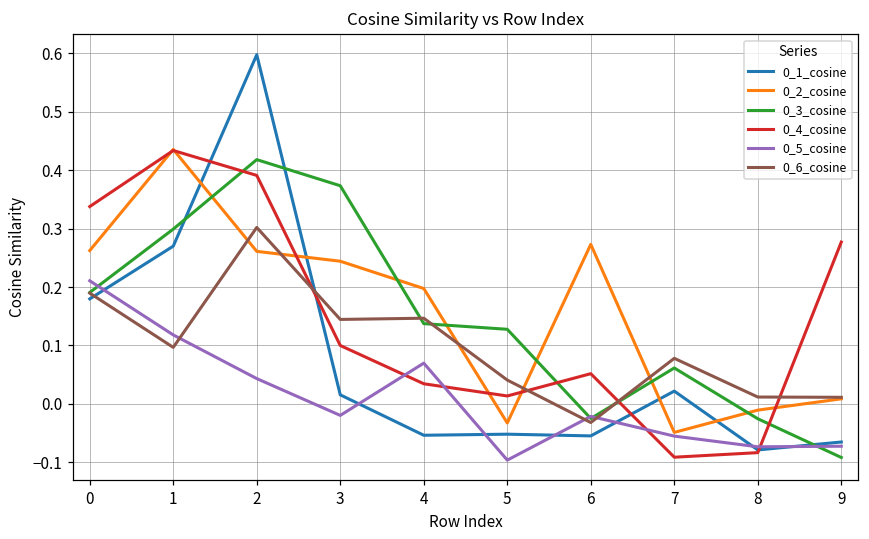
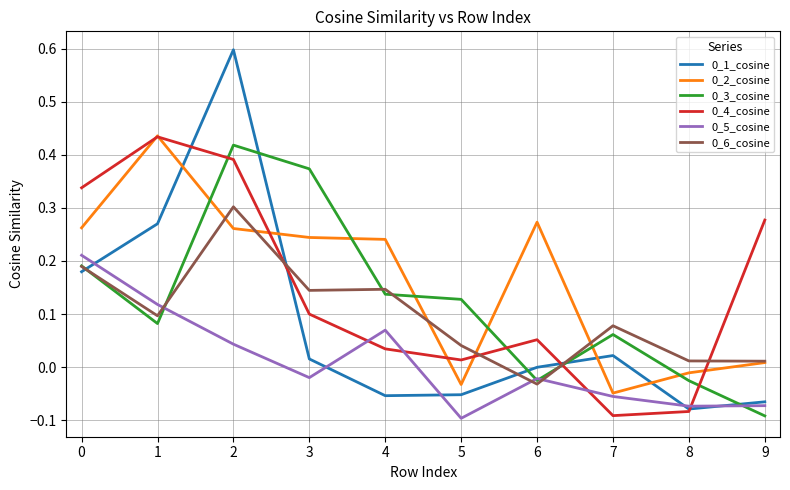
0_3_cosine, 1: 0.30 -> 0.08
0_2_cosine, 4: 0.20 -> 0.24
0_1_cosine, 6: -0.05 -> 0.00
